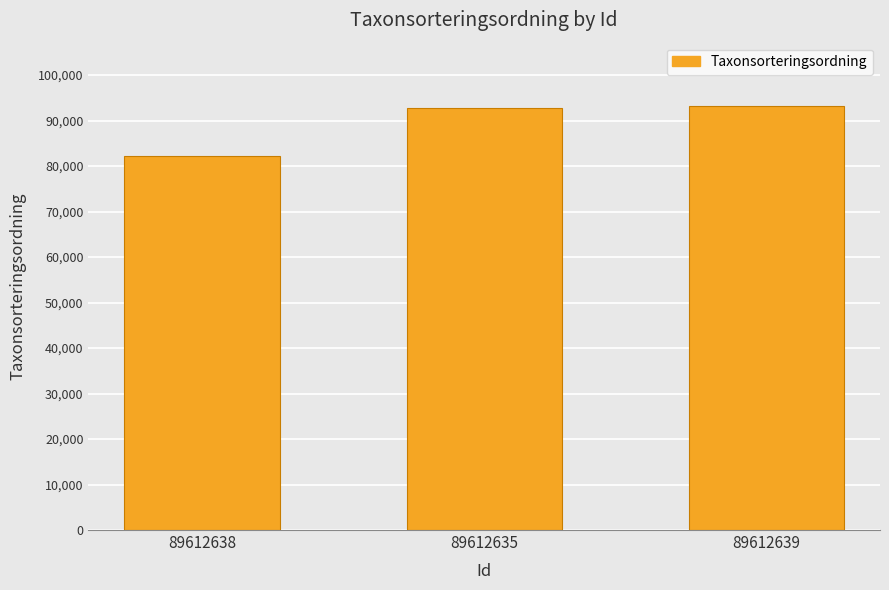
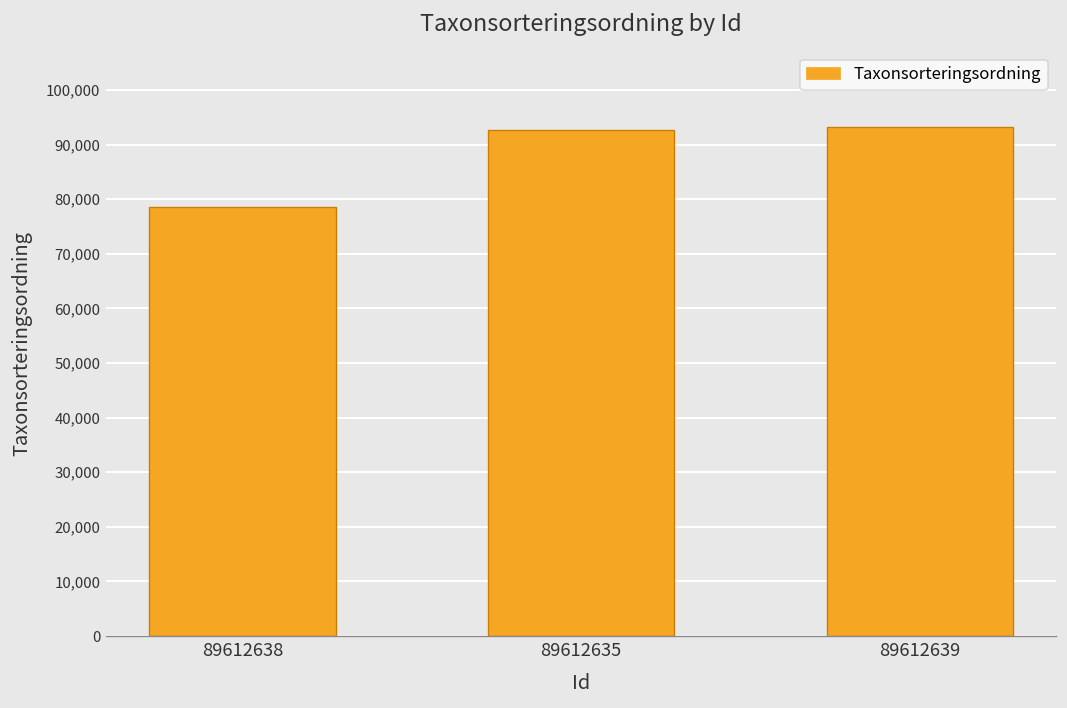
89612638: 82,000 -> 79,000
